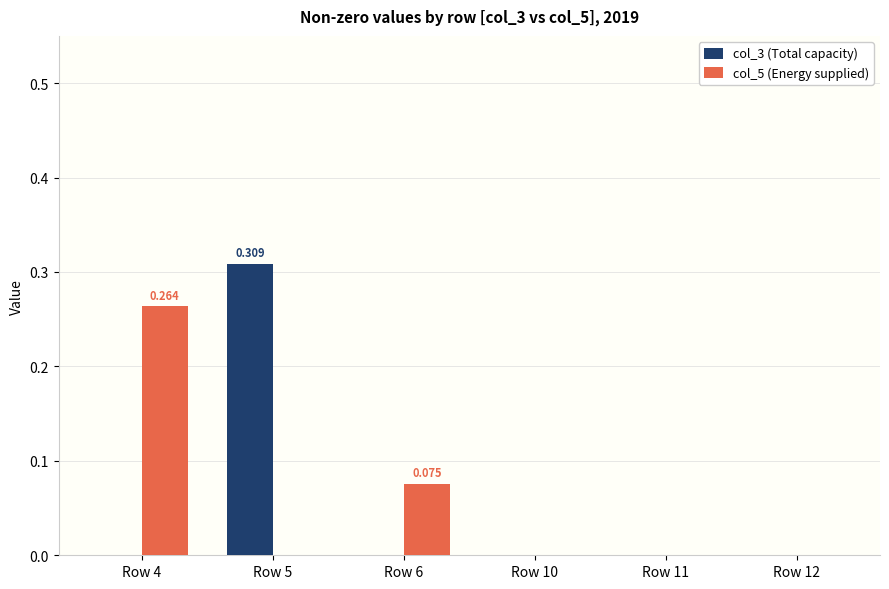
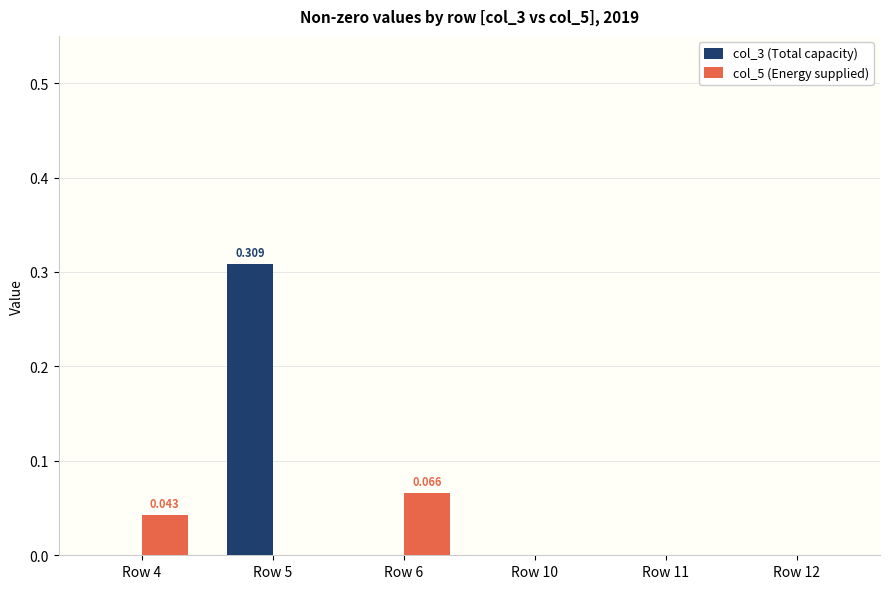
col_5 (Energy supplied), Row 4: 0.264 -> 0.043
col_5 (Energy supplied), Row 6: 0.075 -> 0.066
